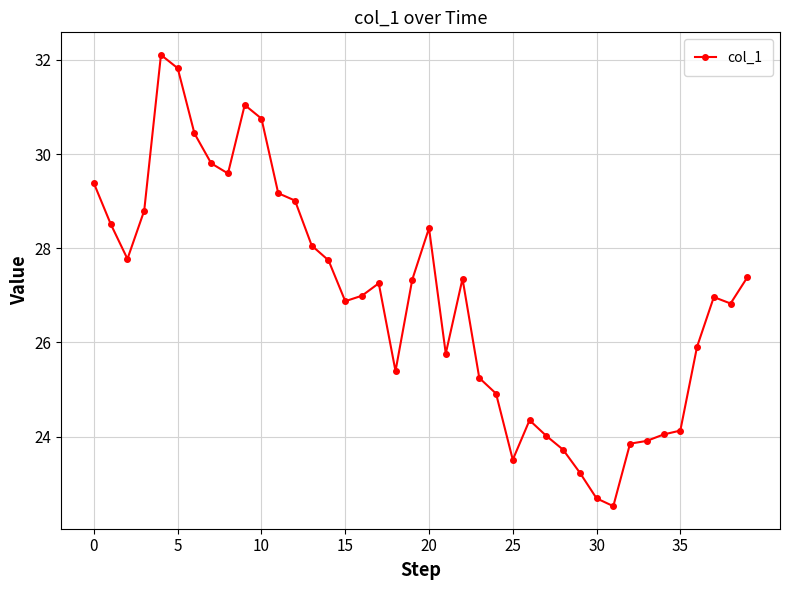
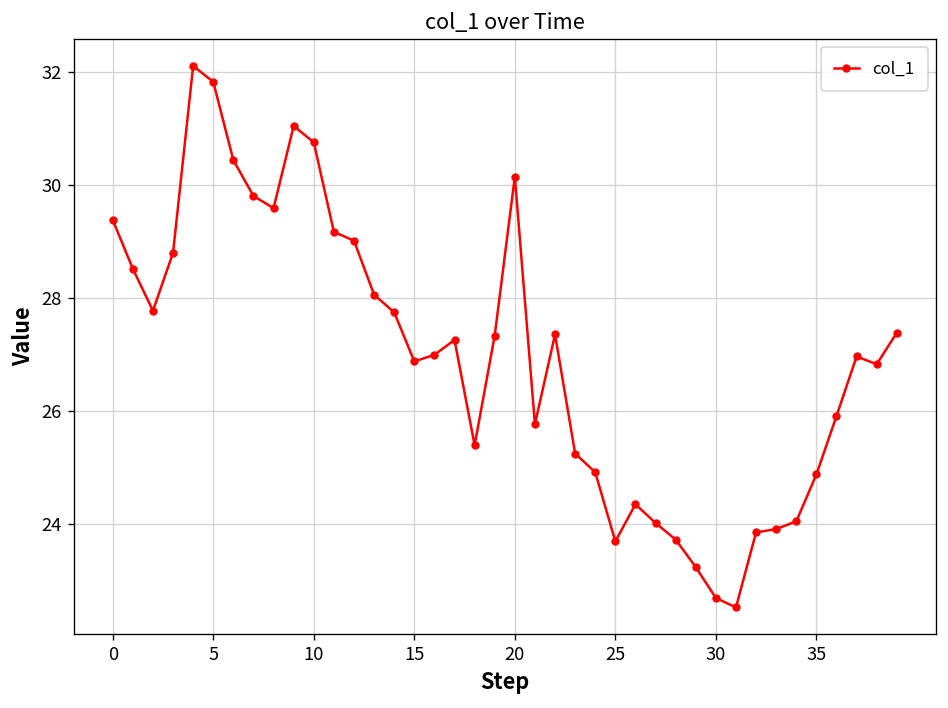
20: 28.4 -> 30.1
25: 23.5 -> 23.7
35: 24.1 -> 24.9
